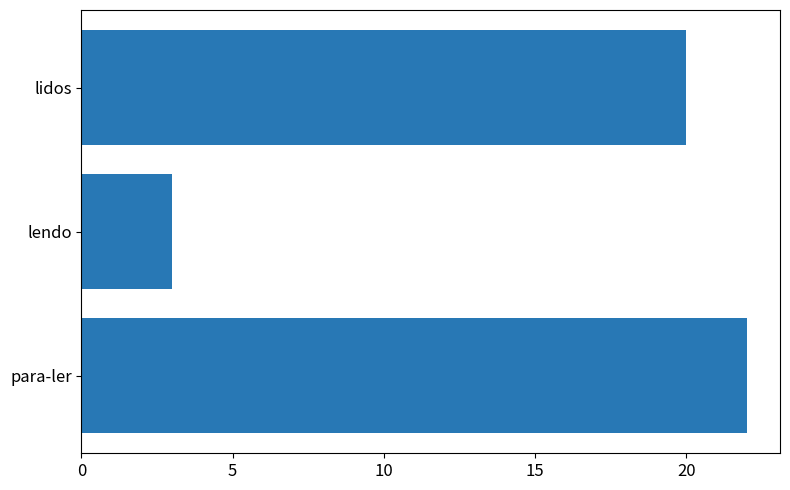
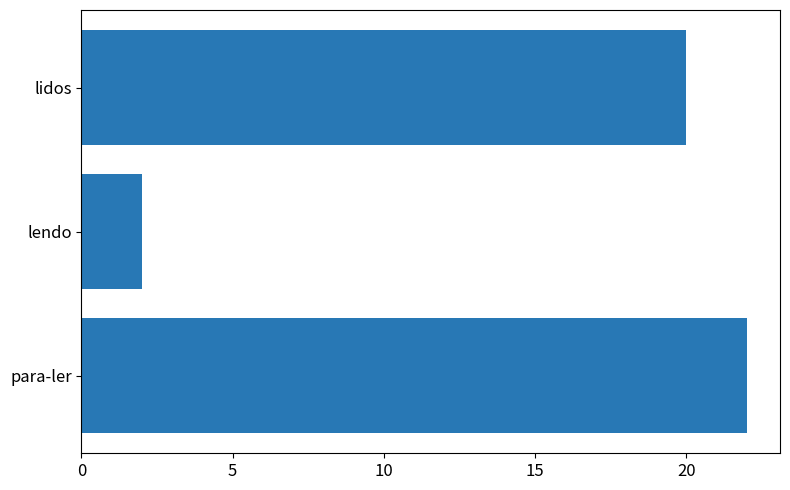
lendo: 3 -> 2
